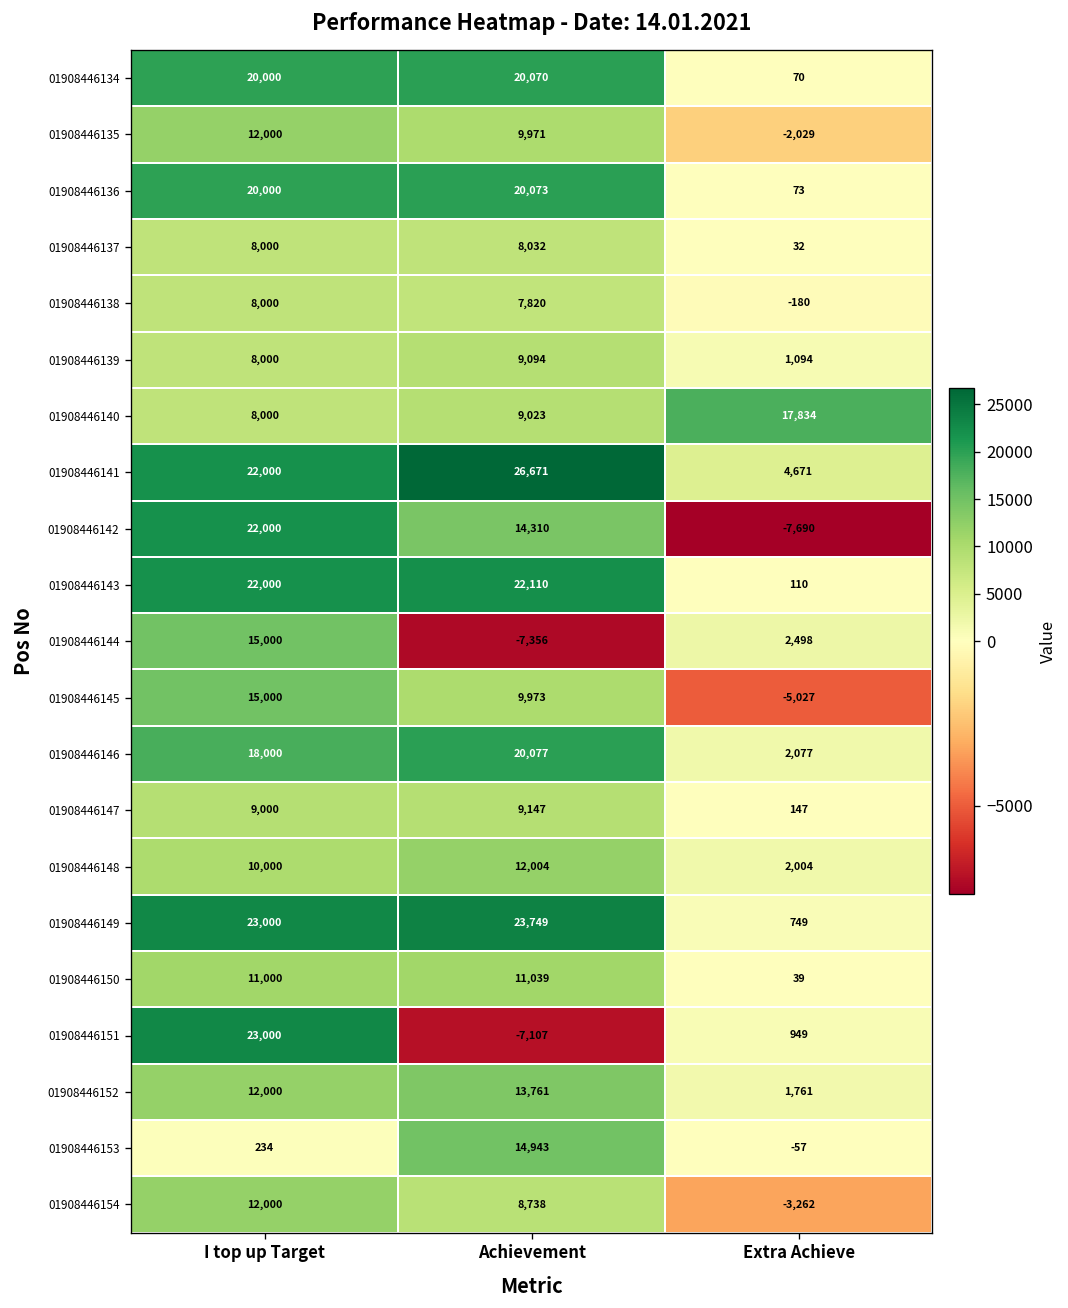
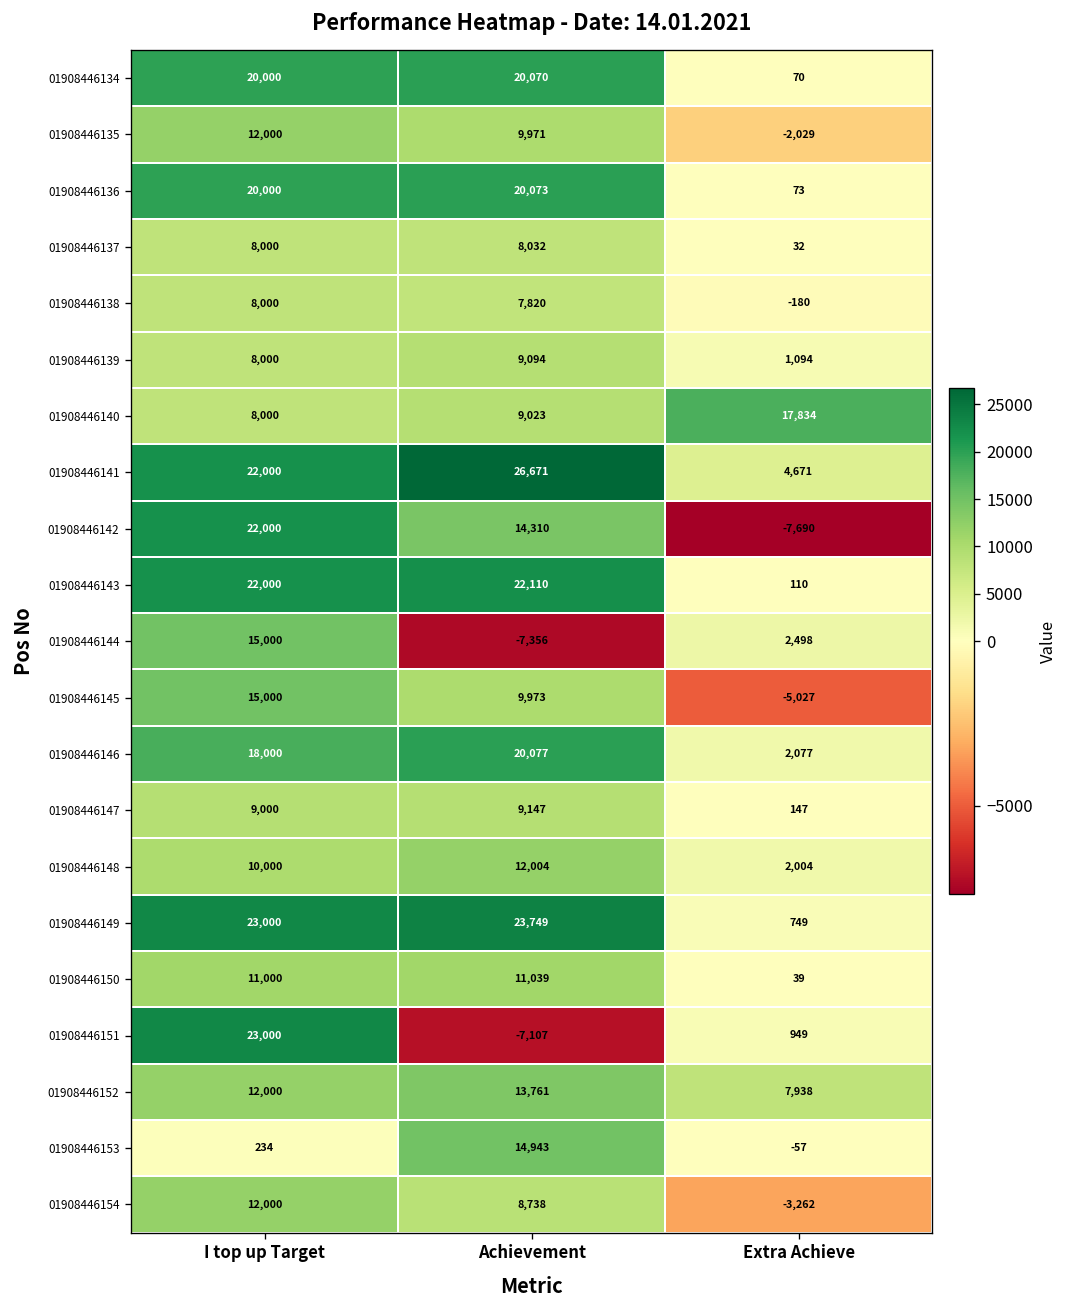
01908446152, Extra Achieve: 1,761 -> 7,938
